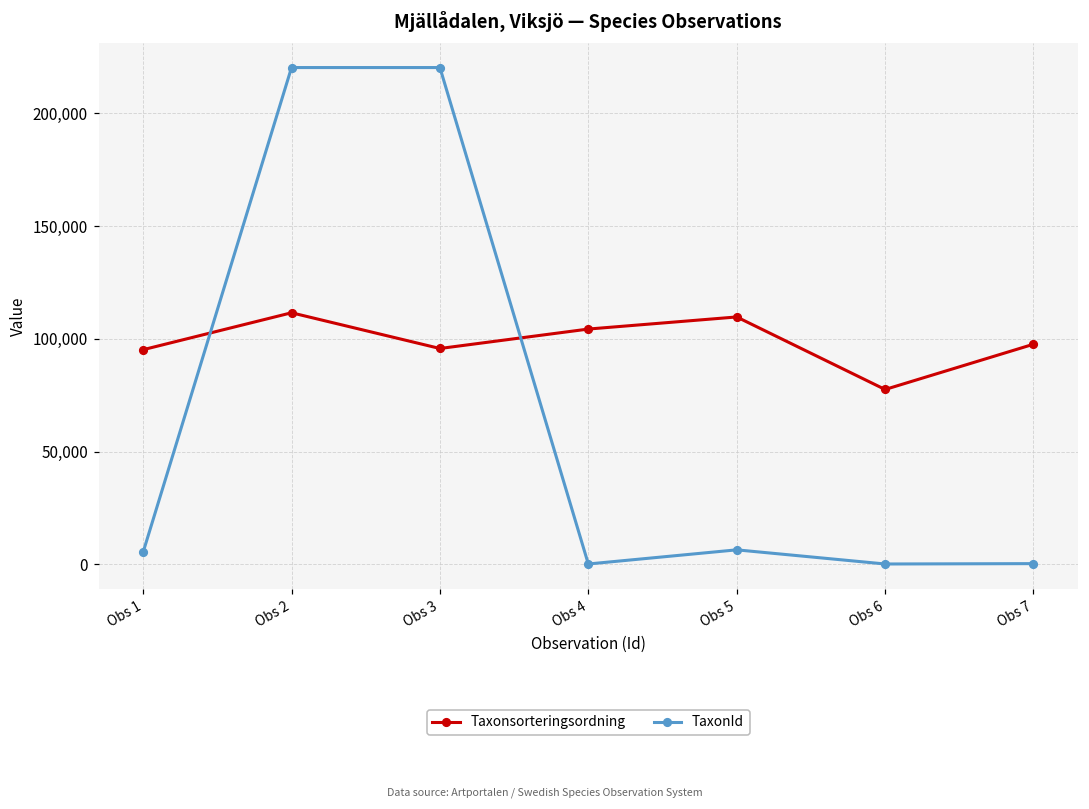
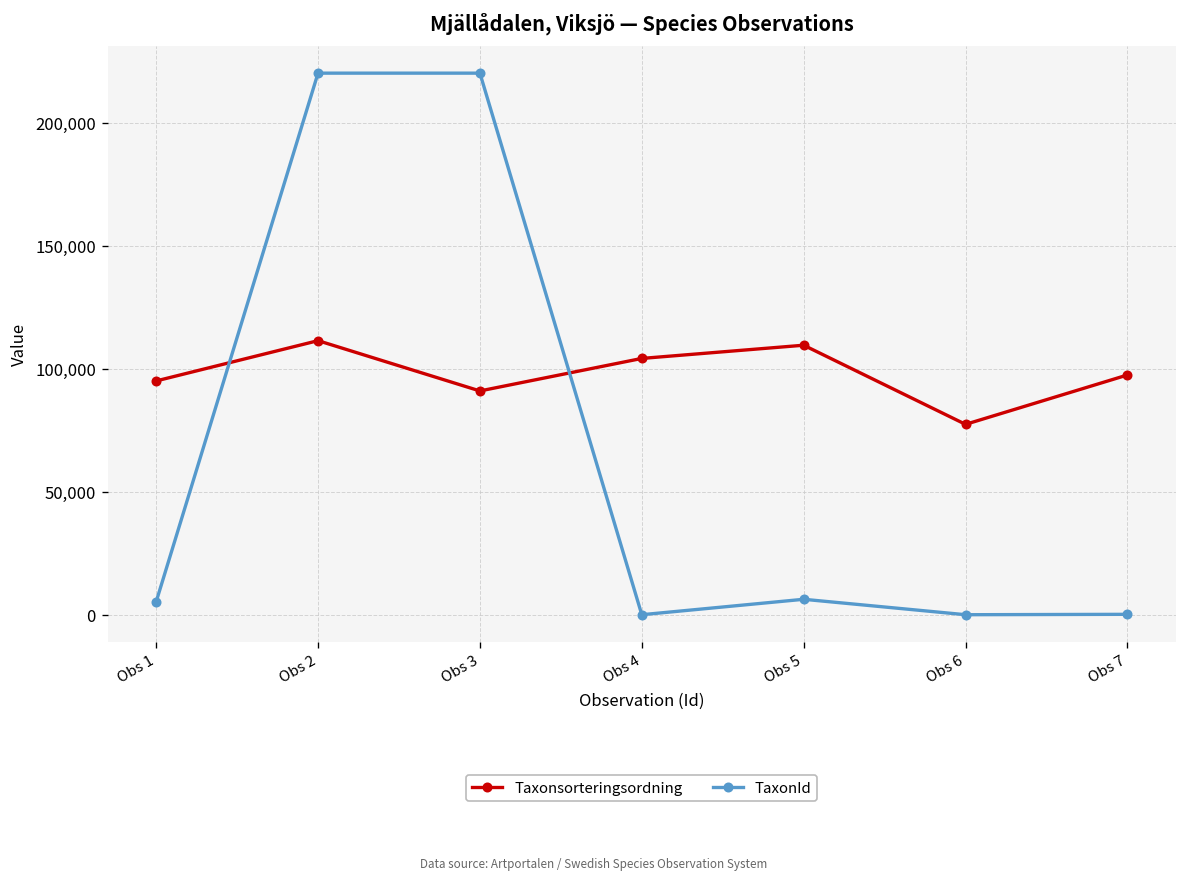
Taxonsorteringsordning, Obs 3: 96,000 -> 91,000
